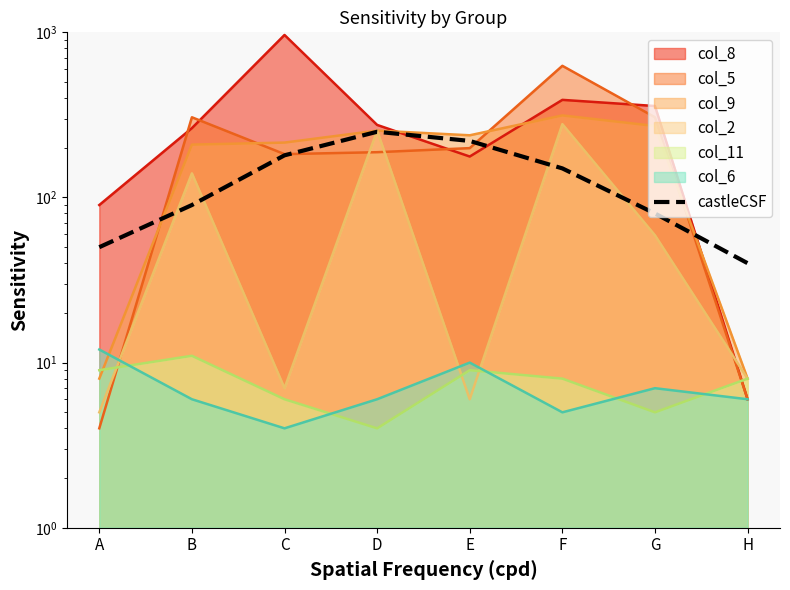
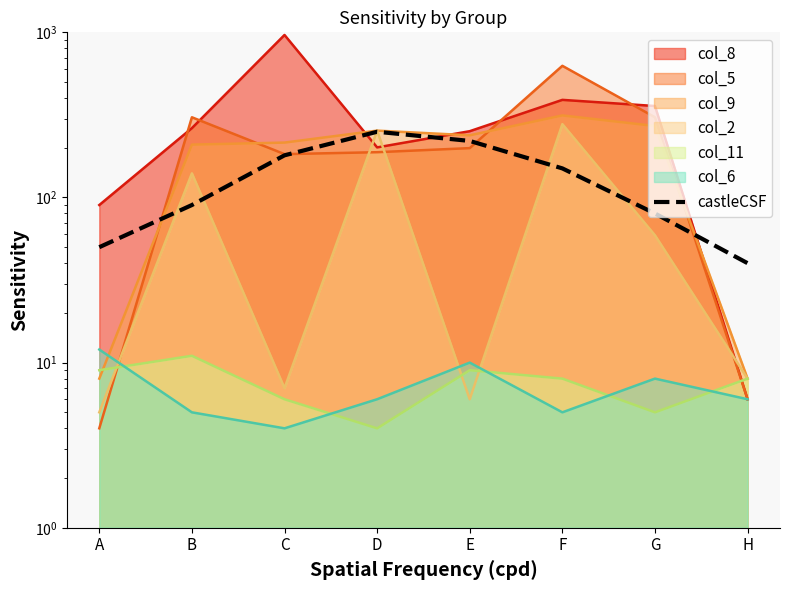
col_6, B: 6 -> 5
col_8, D: 280 -> 200
col_8, E: 180 -> 250
col_6, G: 7 -> 8
